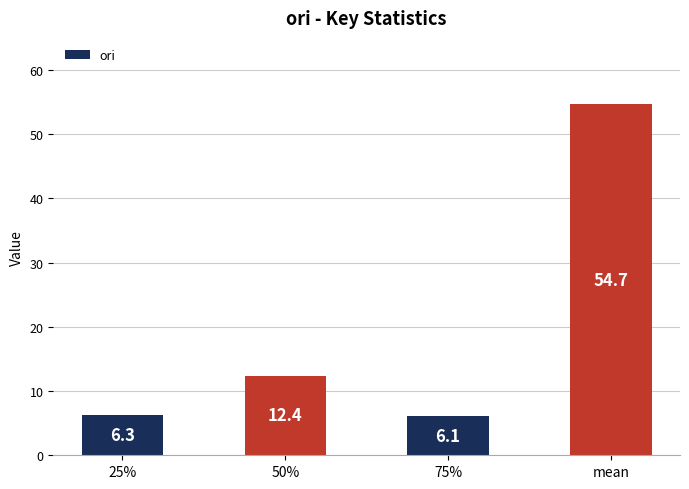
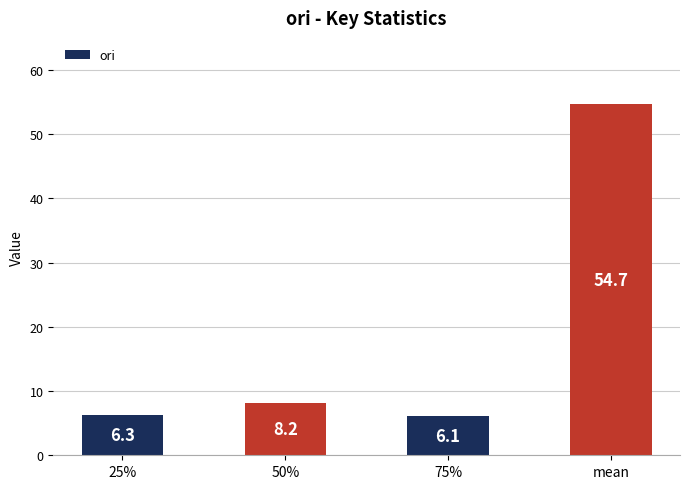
50%: 12.4 -> 8.2
